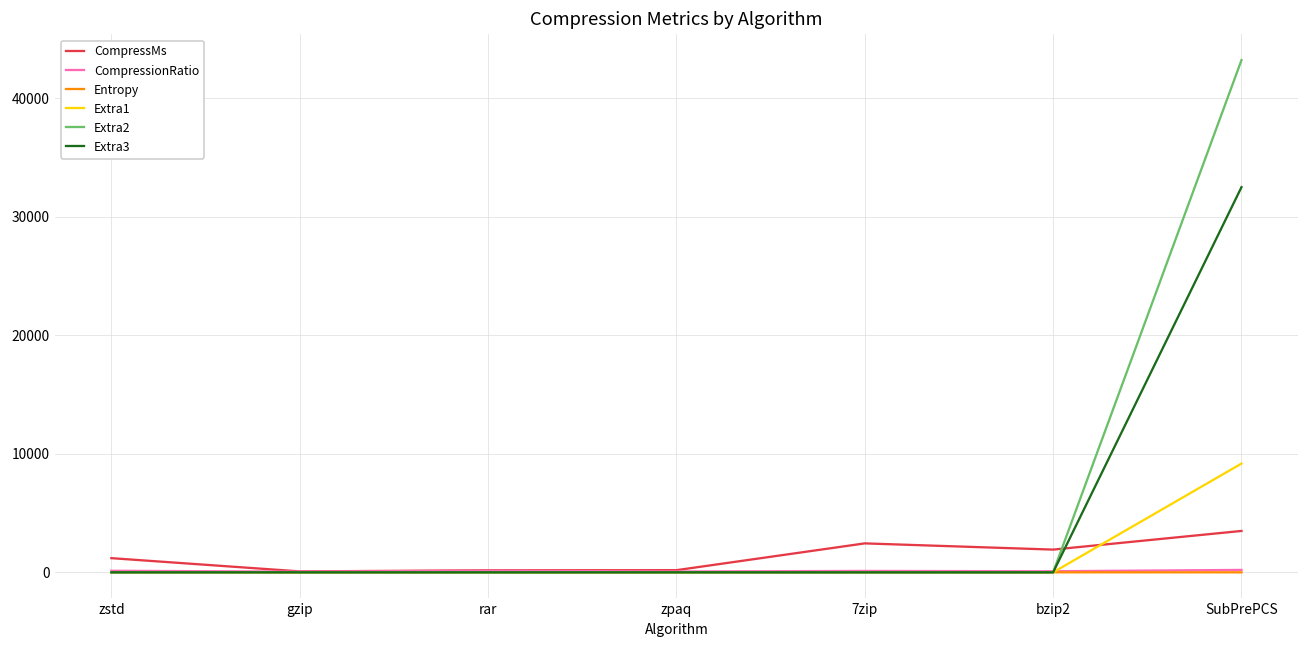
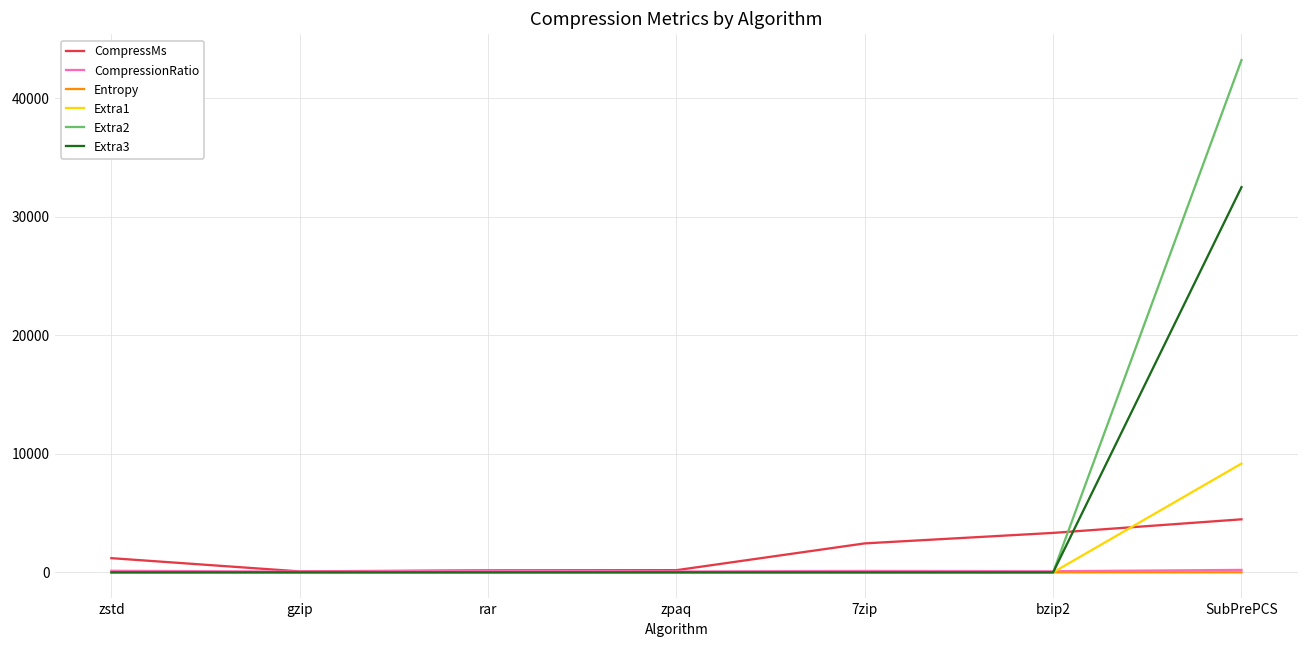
CompressMs, bzip2: 1900 -> 3300
CompressMs, SubPrePCS: 3500 -> 4500
